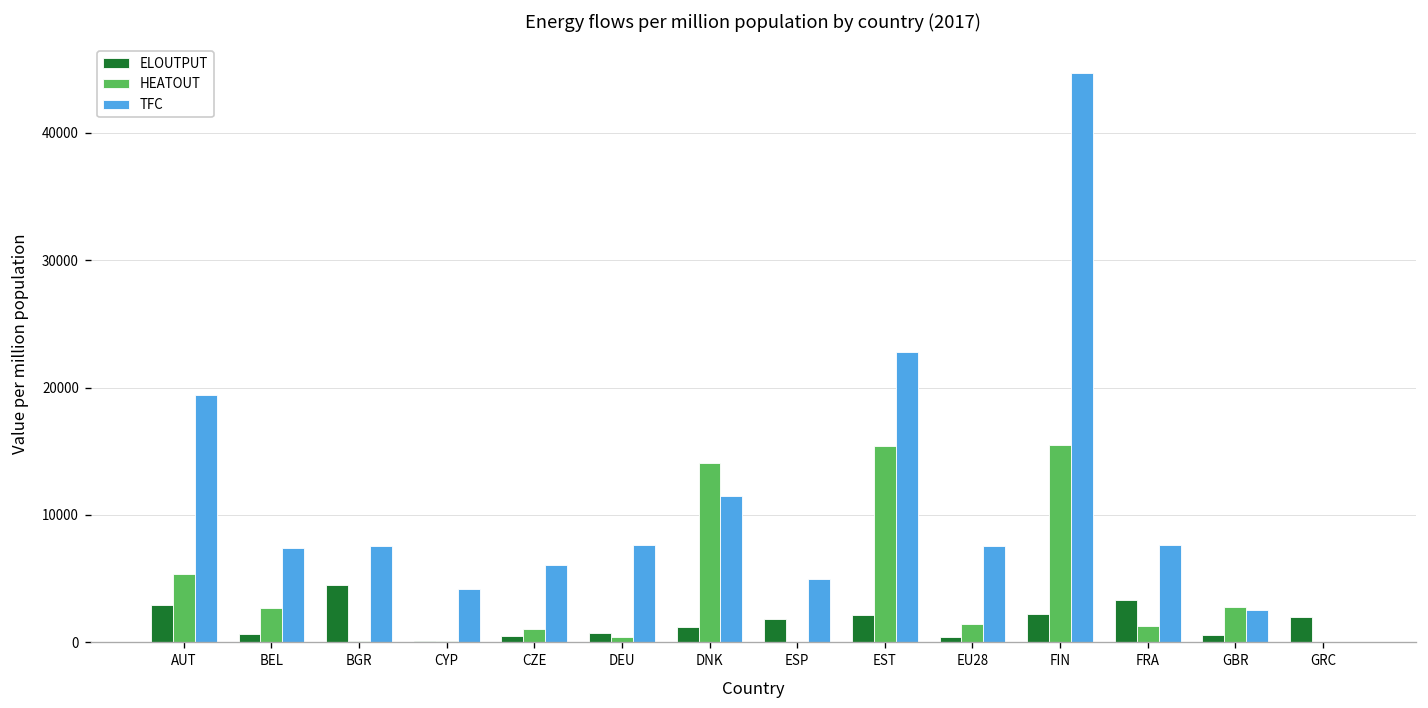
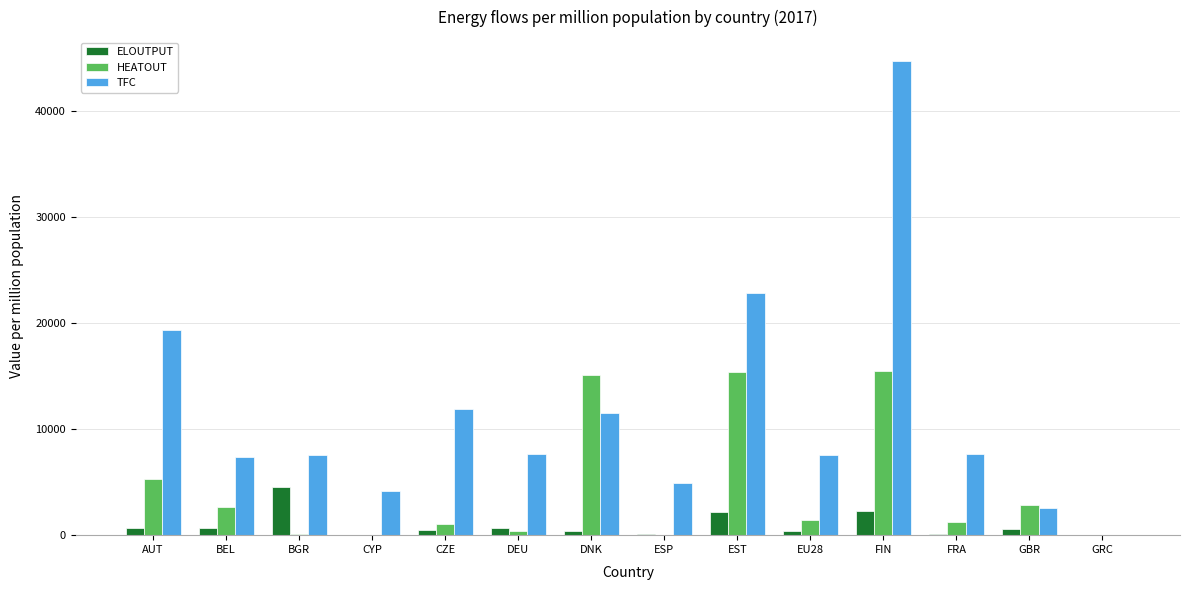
ELOUTPUT, AUT: 2900 -> 600
TFC, CZE: 6000 -> 11900
ELOUTPUT, DNK: 1200 -> 400
HEATOUT, DNK: 14000 -> 15000
ELOUTPUT, ESP: 1800 -> 100
ELOUTPUT, FRA: 3300 -> 200
ELOUTPUT, GRC: 2000 -> 0
